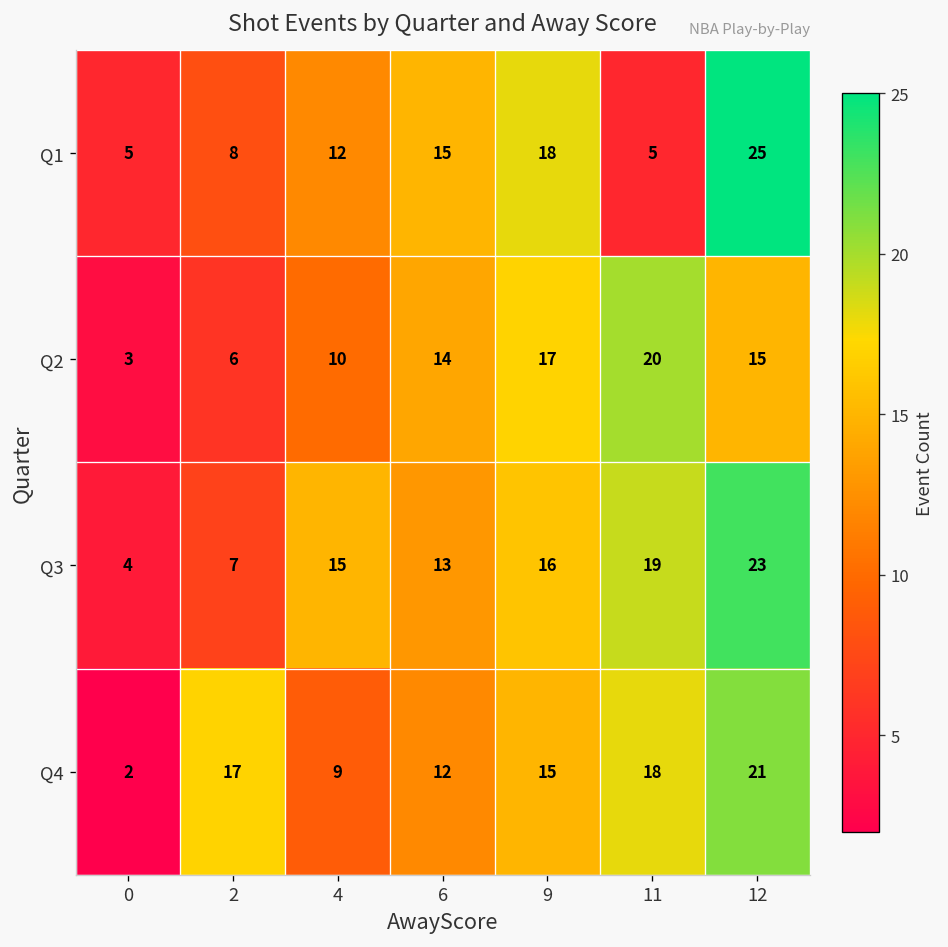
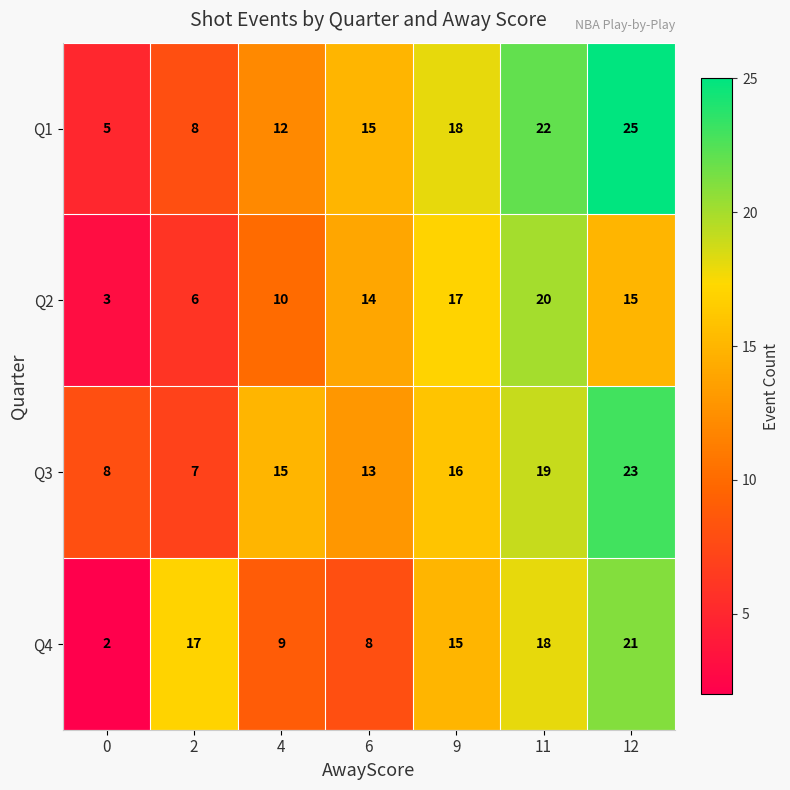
Q1, 11: 5 -> 22
Q3, 0: 4 -> 8
Q4, 6: 12 -> 8
